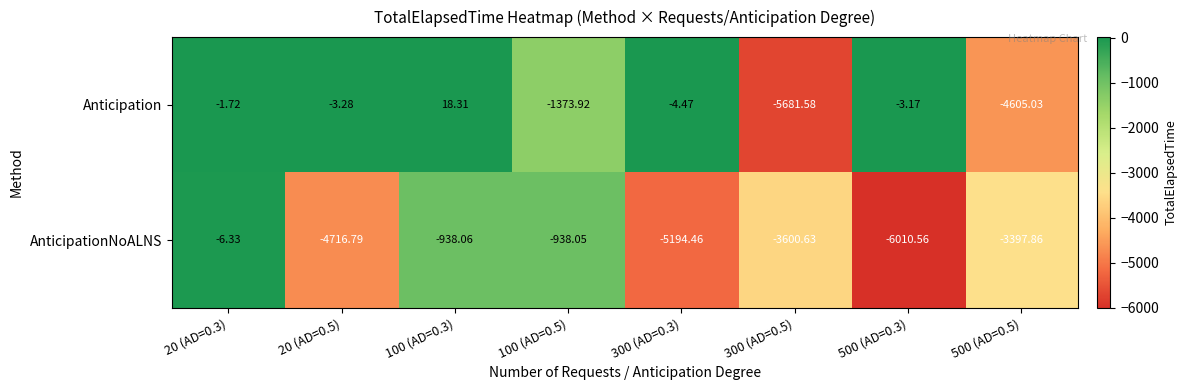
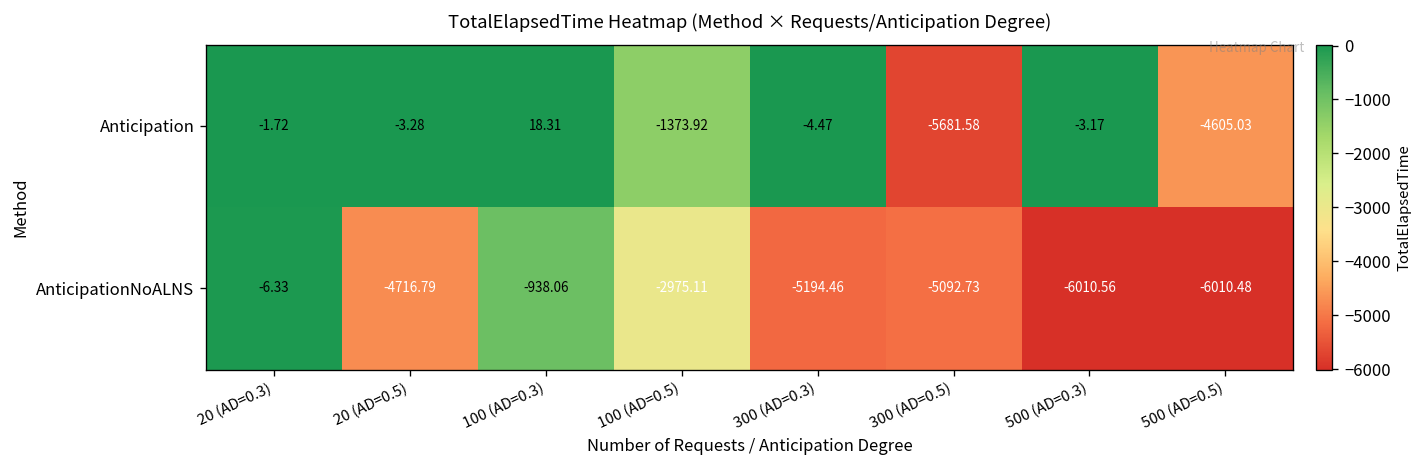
AnticipationNoALNS, 100 (AD=0.5): -938.05 -> -2975.11
AnticipationNoALNS, 300 (AD=0.5): -3600.63 -> -5092.73
AnticipationNoALNS, 500 (AD=0.5): -3397.86 -> -6010.48
